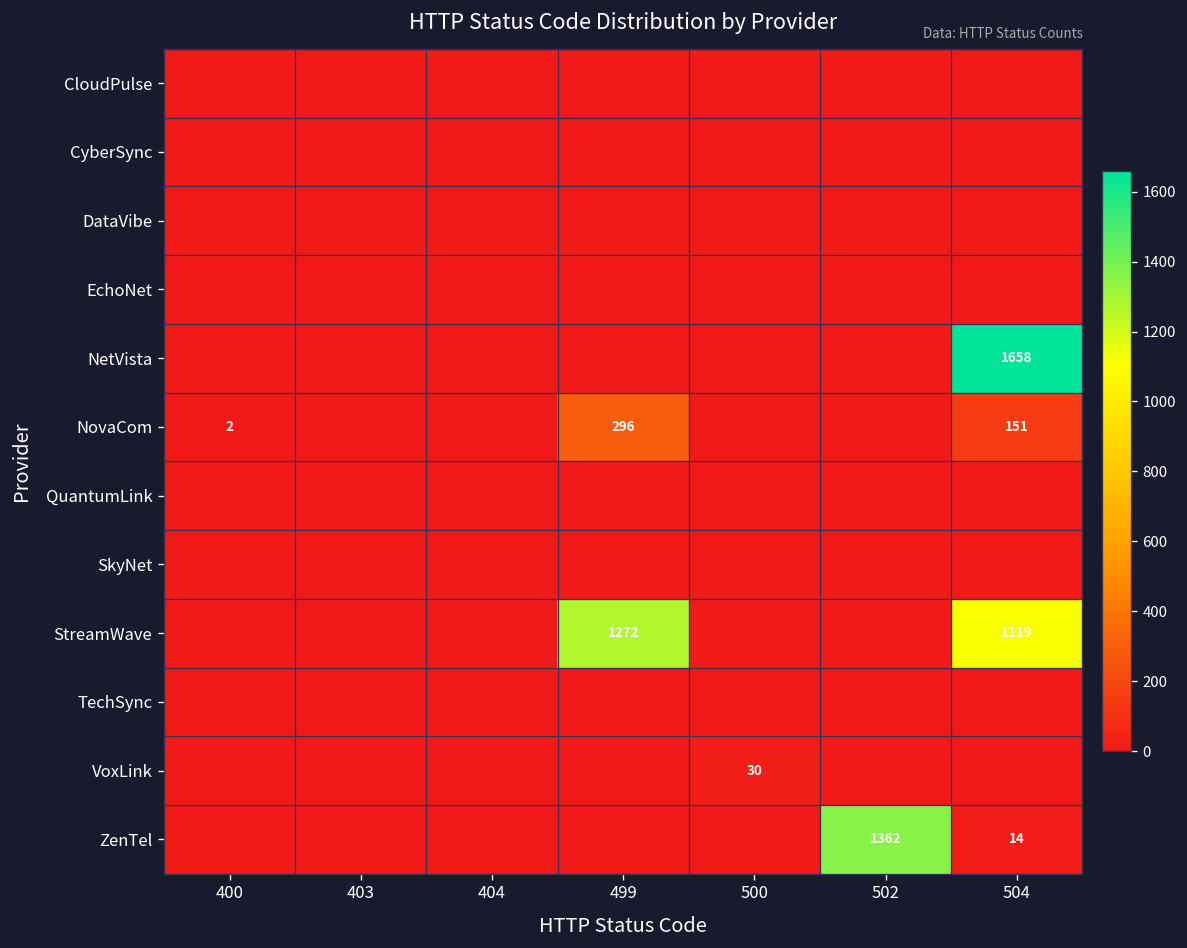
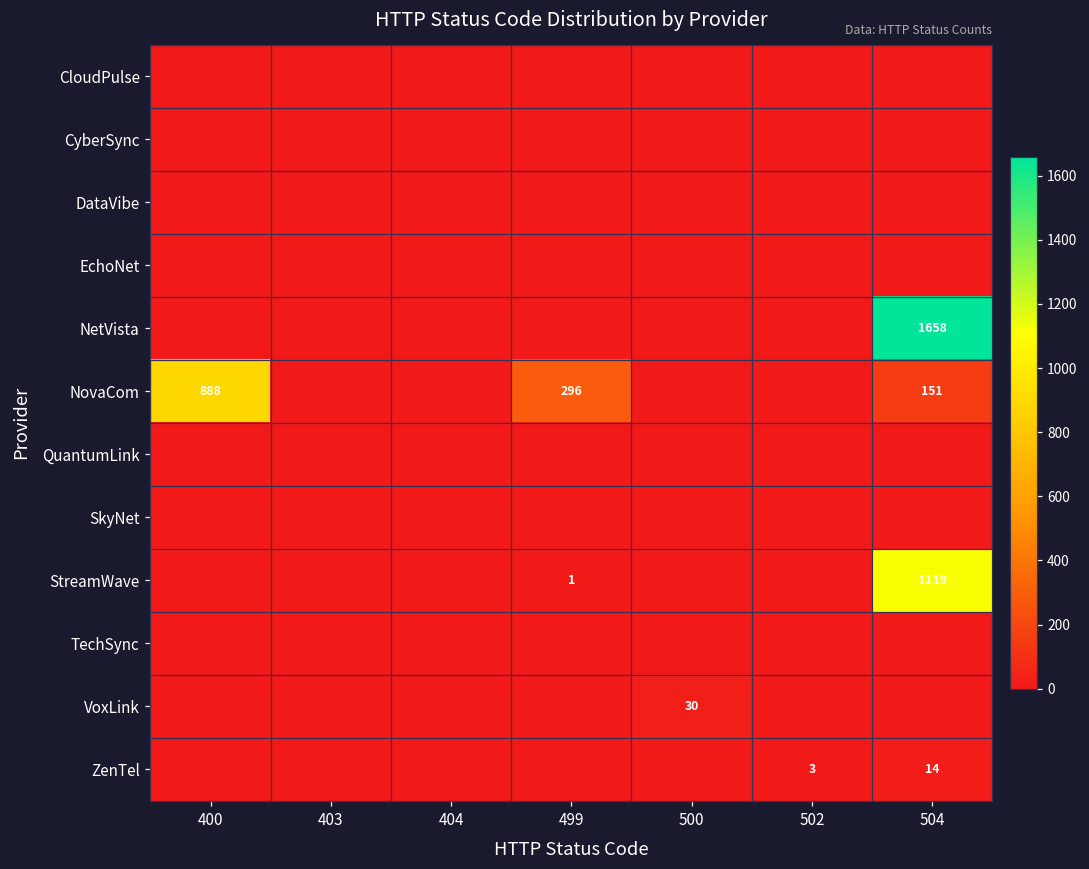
NovaCom, 400: 2 -> 888
StreamWave, 499: 1272 -> 1
ZenTel, 502: 1362 -> 3
